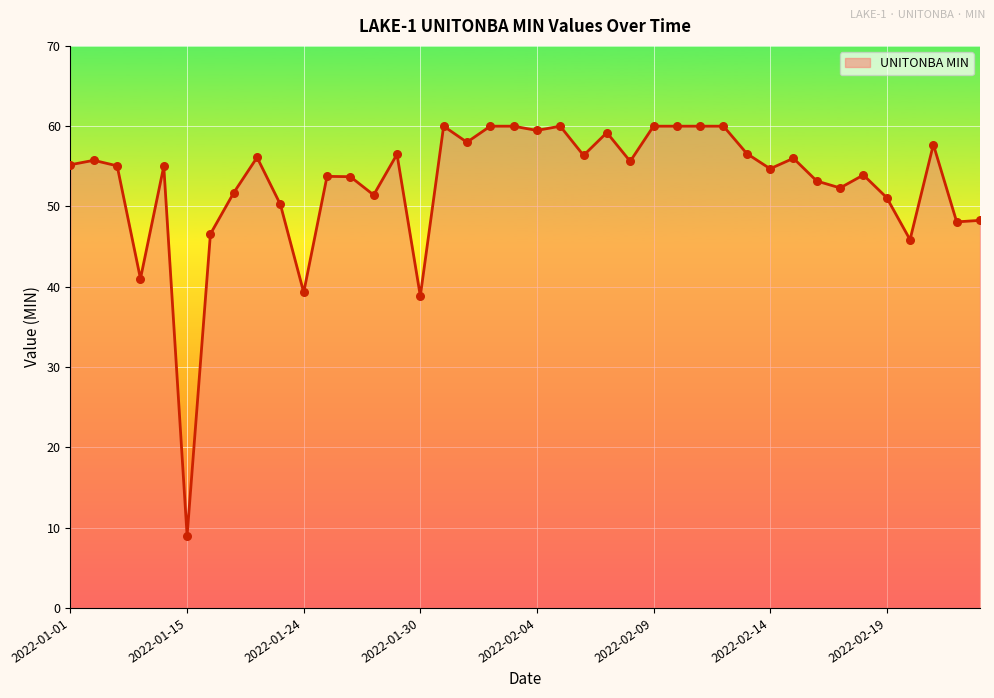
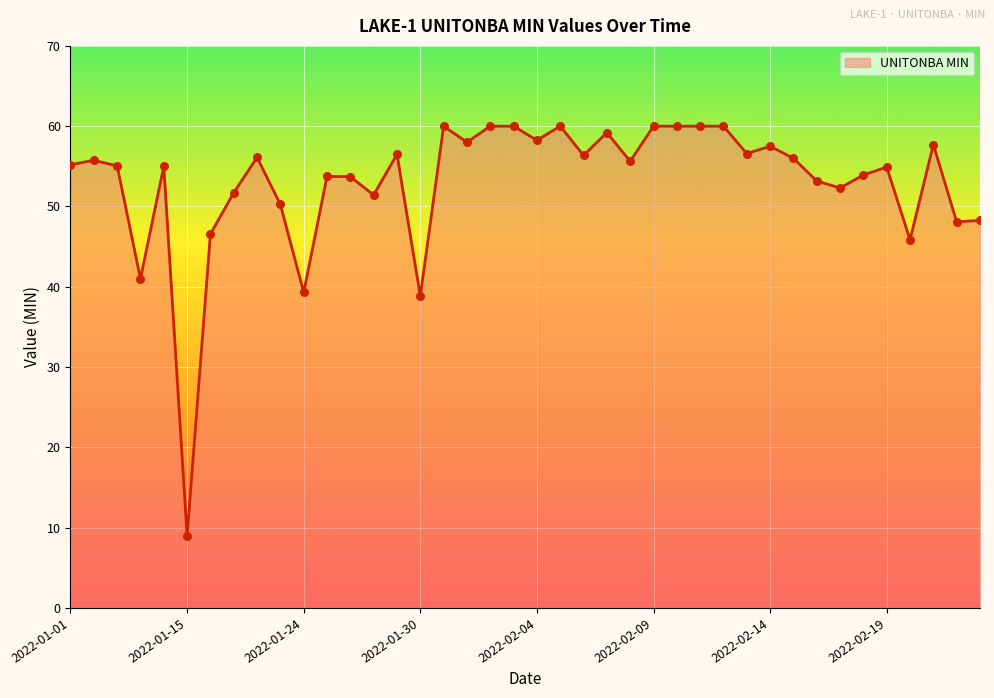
2022-02-04: 59 -> 58
2022-02-14: 55 -> 58
2022-02-19: 51 -> 55
